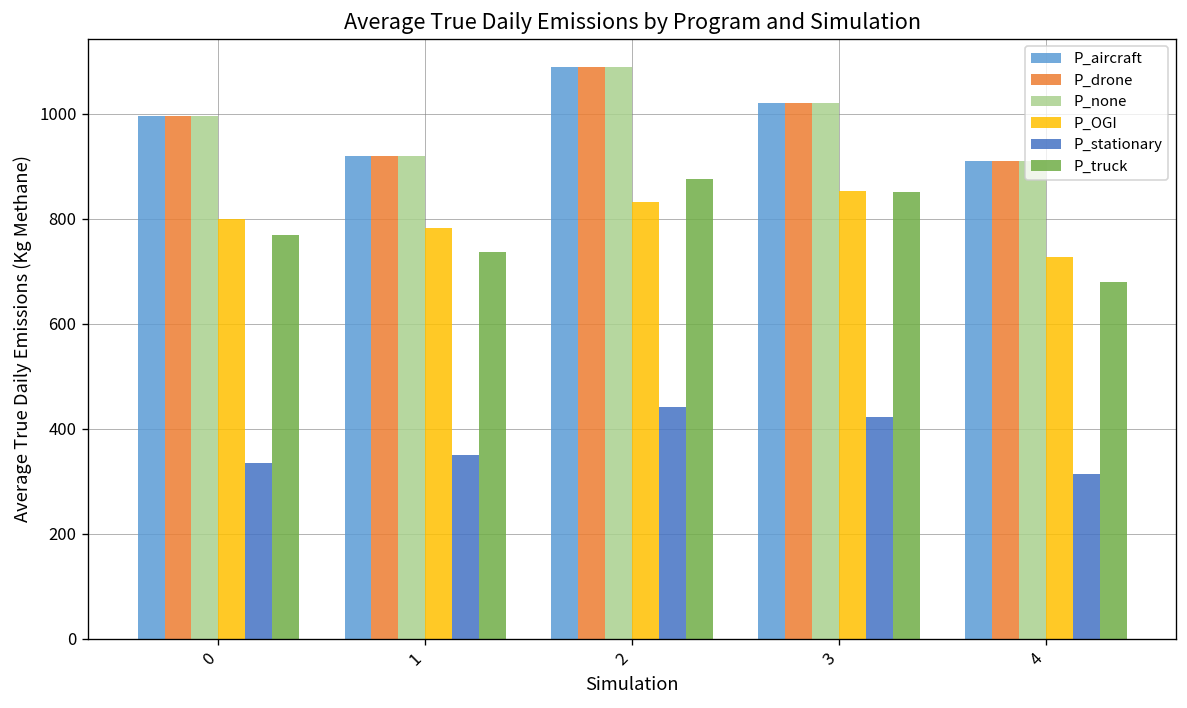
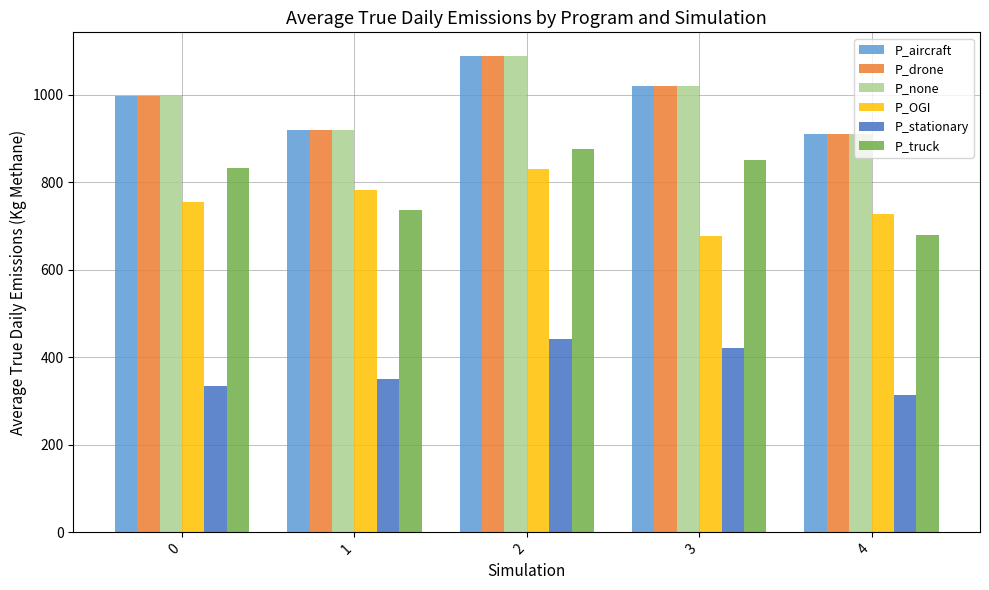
P_OGI, 0: 800 -> 750
P_truck, 0: 770 -> 830
P_OGI, 3: 850 -> 680
